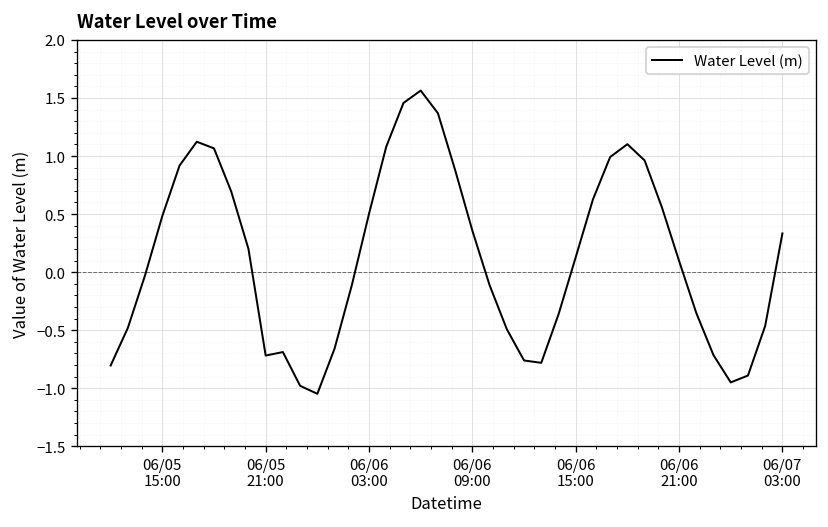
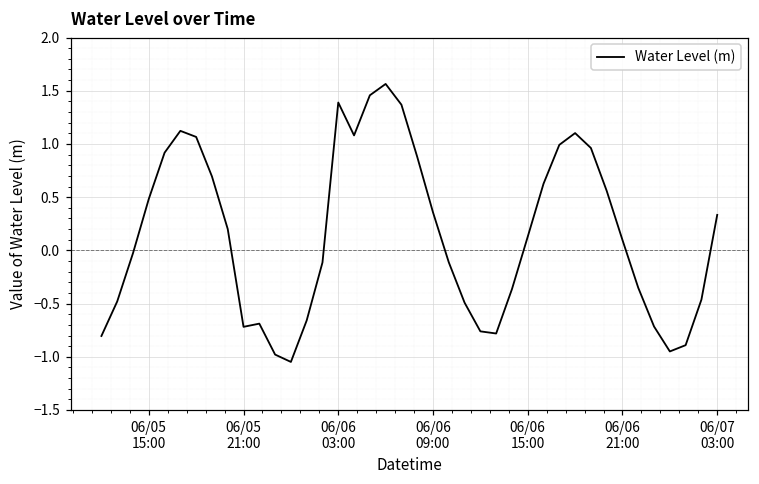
06/06 03:00: 0.5 -> 1.4
